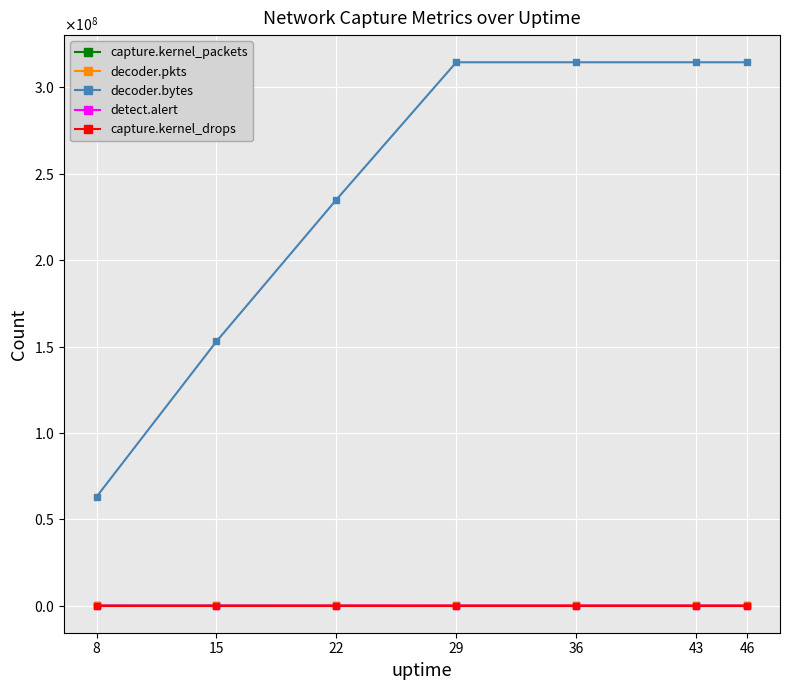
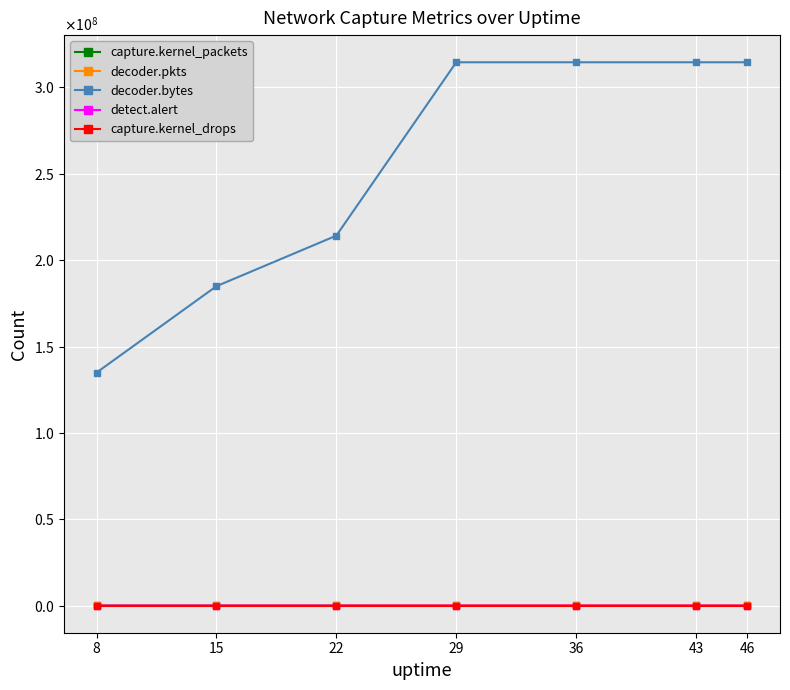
decoder.bytes, 8: 63000000 -> 135000000
decoder.bytes, 15: 153000000 -> 185000000
decoder.bytes, 22: 235000000 -> 214000000
